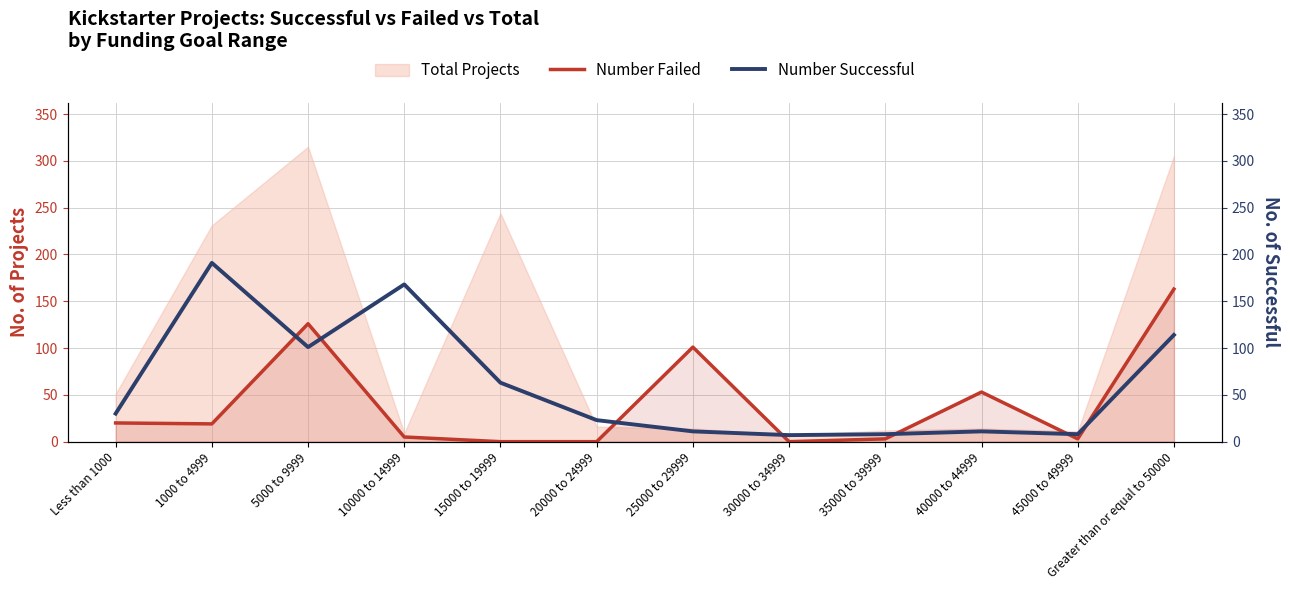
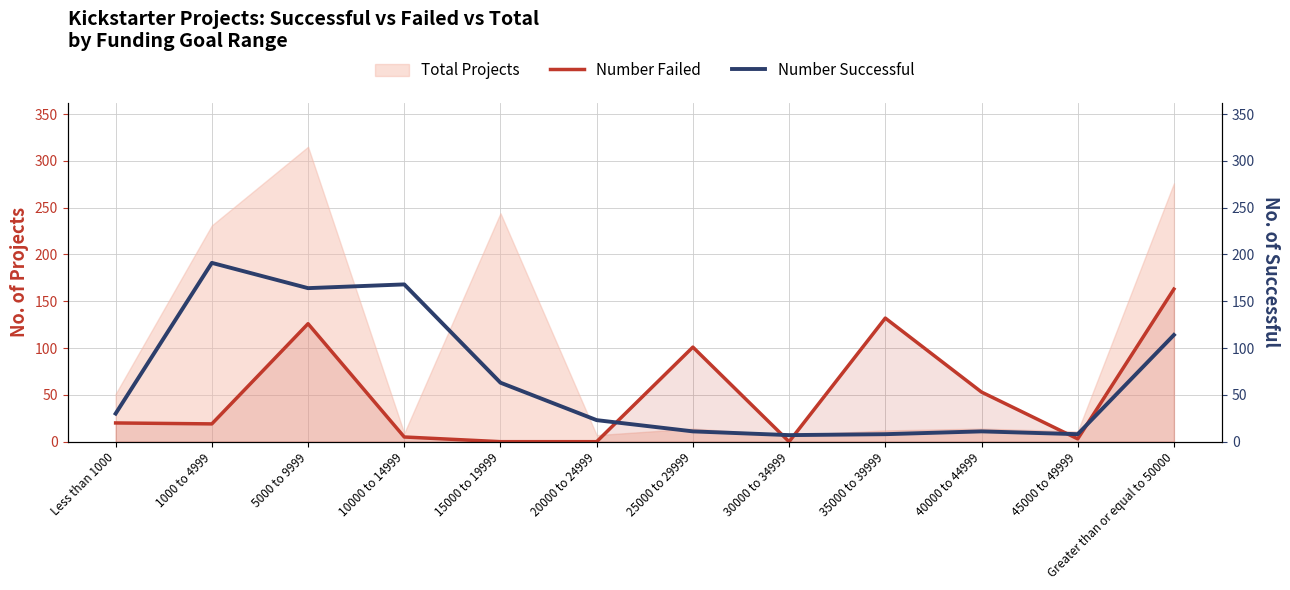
Number Successful, 5000 to 9999: 100 -> 160
Total Projects, 20000 to 24999: 20 -> 10
Number Failed, 35000 to 39999: 0 -> 130
Total Projects, Greater than or equal to 50000: 310 -> 280
